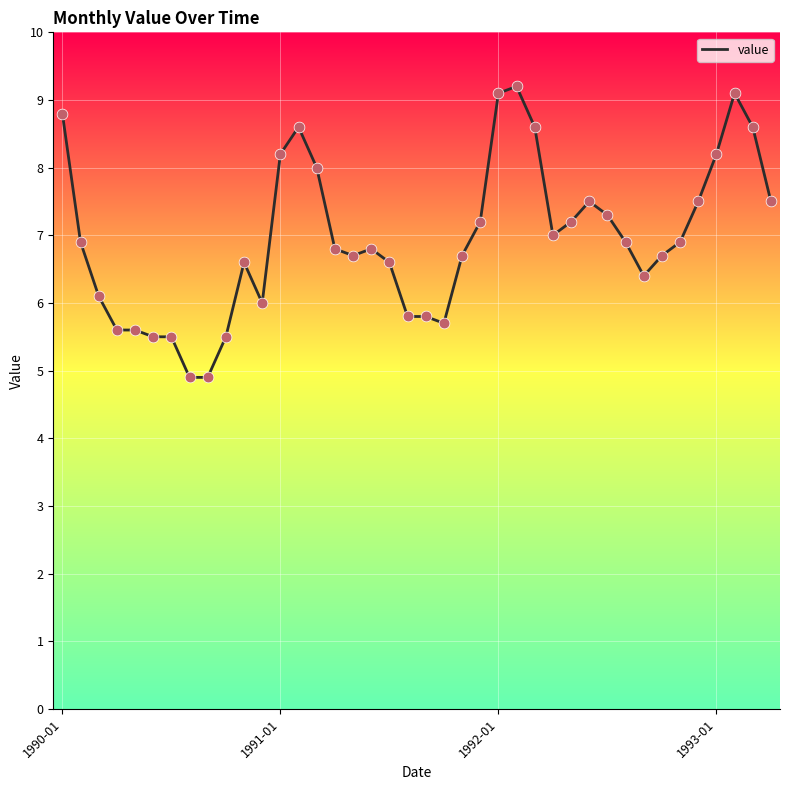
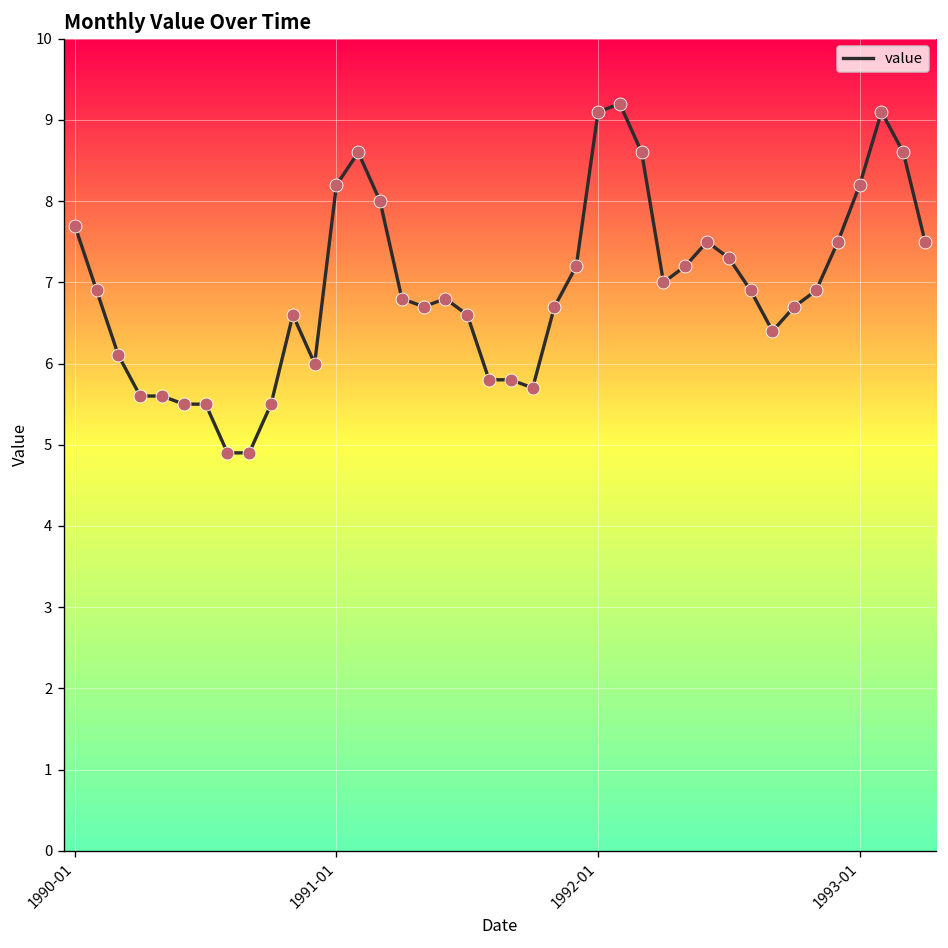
1990-01: 8.8 -> 7.7
